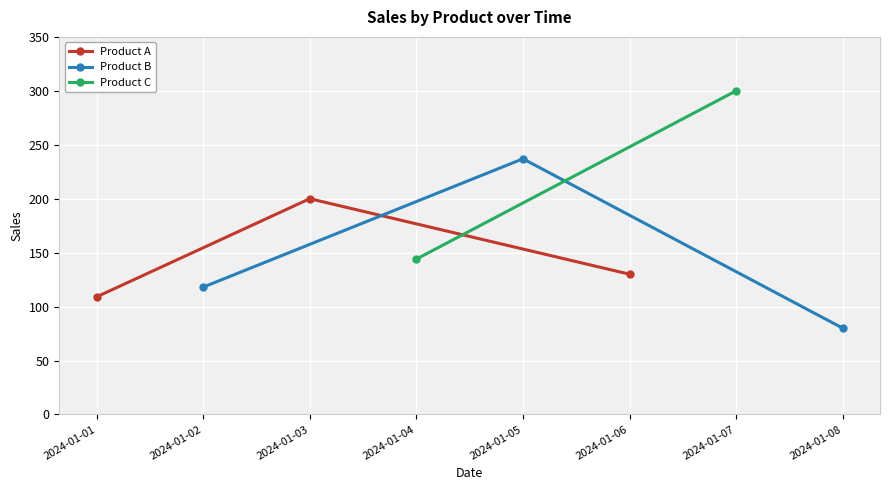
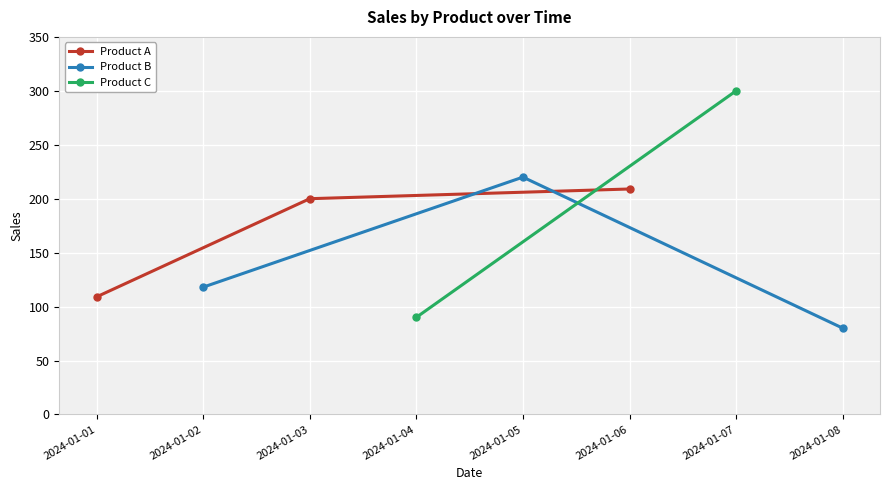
Product C, 2024-01-04: 144 -> 90
Product B, 2024-01-05: 237 -> 220
Product A, 2024-01-06: 130 -> 209
